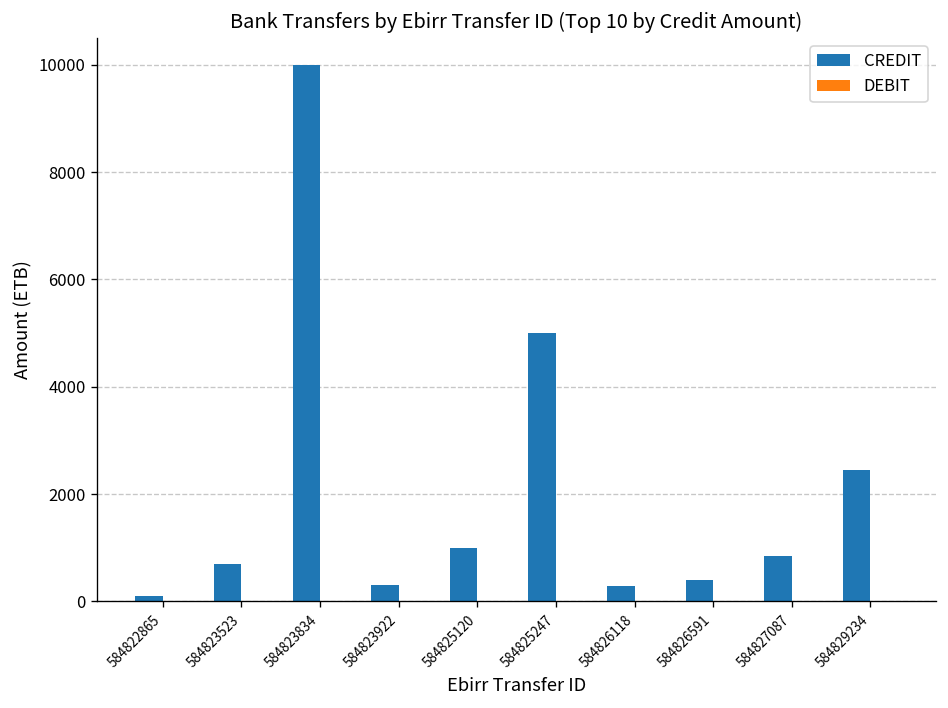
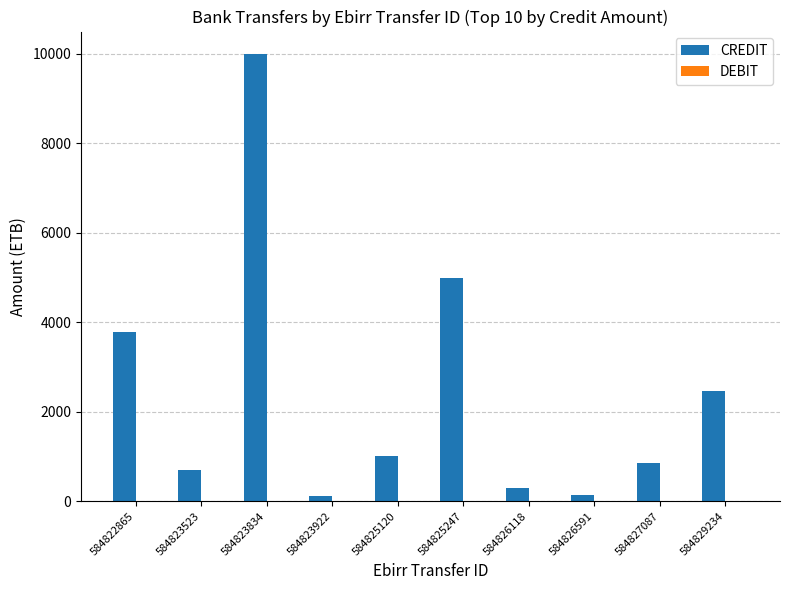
CREDIT, 584822865: 100 -> 3800
CREDIT, 584823922: 300 -> 100
CREDIT, 584826591: 400 -> 100
